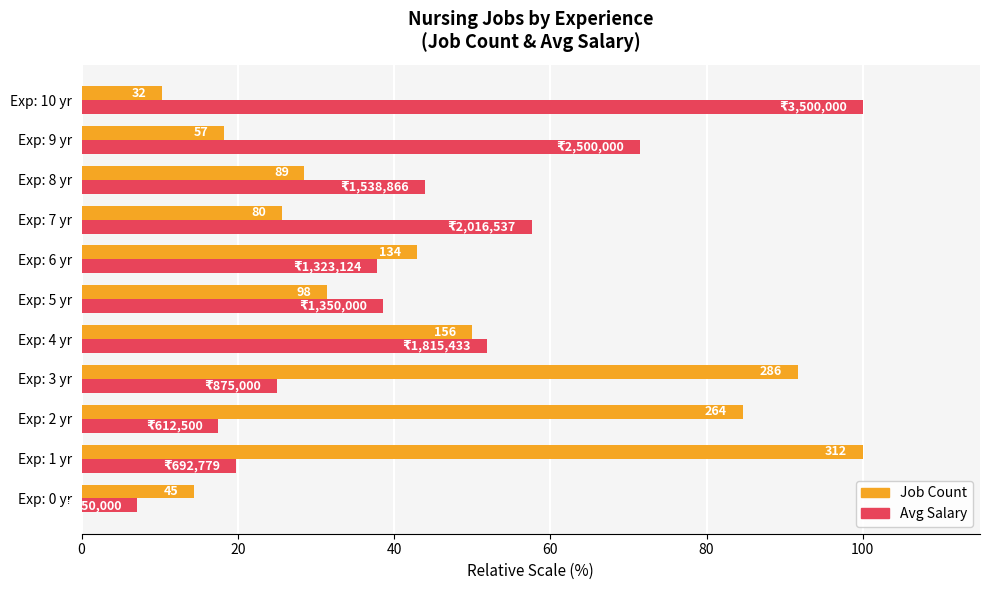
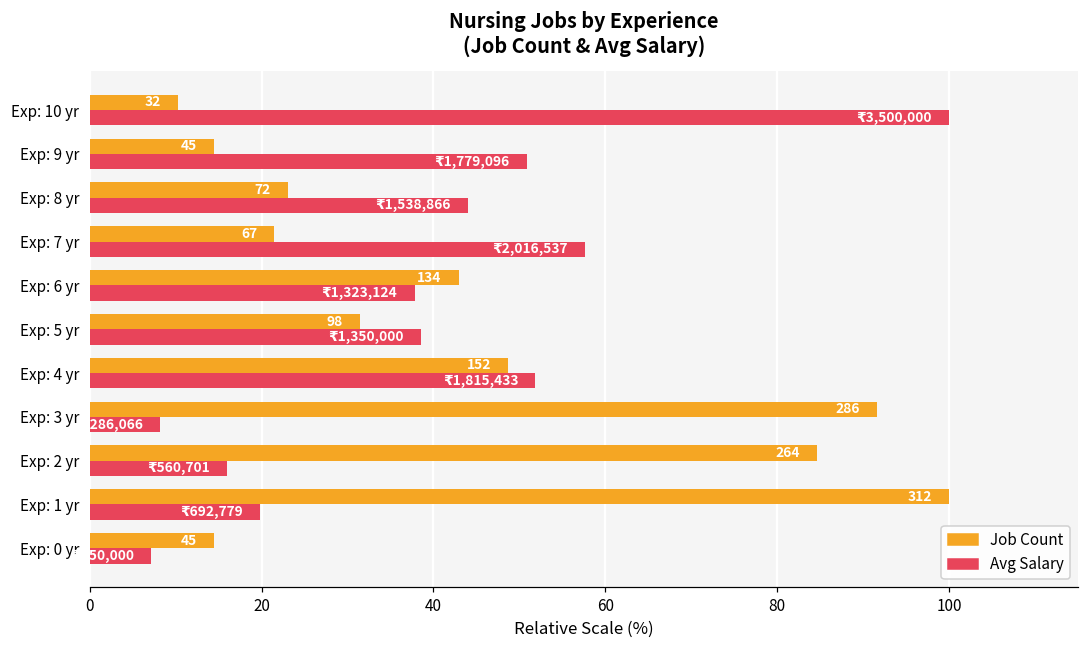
Job Count, Exp: 9 yr: 57 -> 45
Avg Salary, Exp: 9 yr: 2,500,000 -> 1,779,096
Job Count, Exp: 8 yr: 89 -> 72
Job Count, Exp: 7 yr: 80 -> 67
Job Count, Exp: 4 yr: 156 -> 152
Avg Salary, Exp: 3 yr: 875,000 -> 286,066
Avg Salary, Exp: 2 yr: 612,500 -> 560,701
